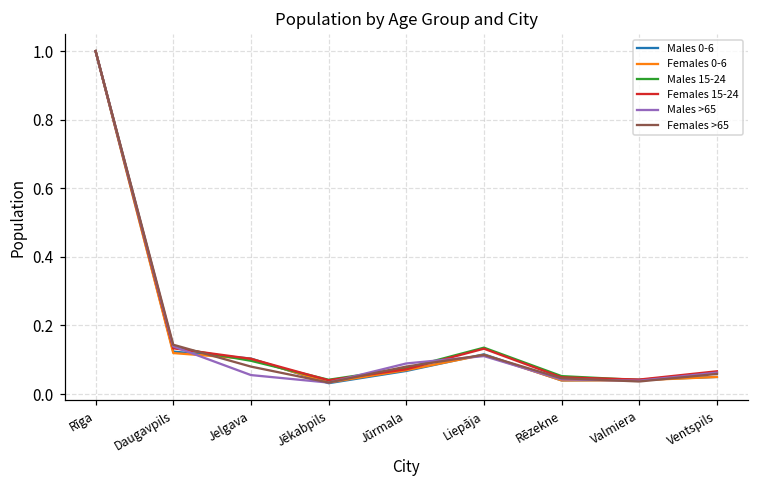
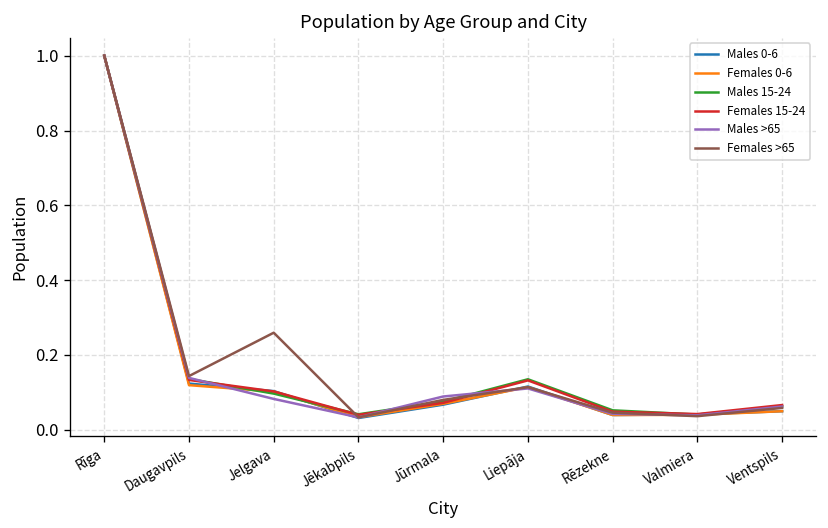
Males >65, Jelgava: 0.06 -> 0.08
Females >65, Jelgava: 0.08 -> 0.26
